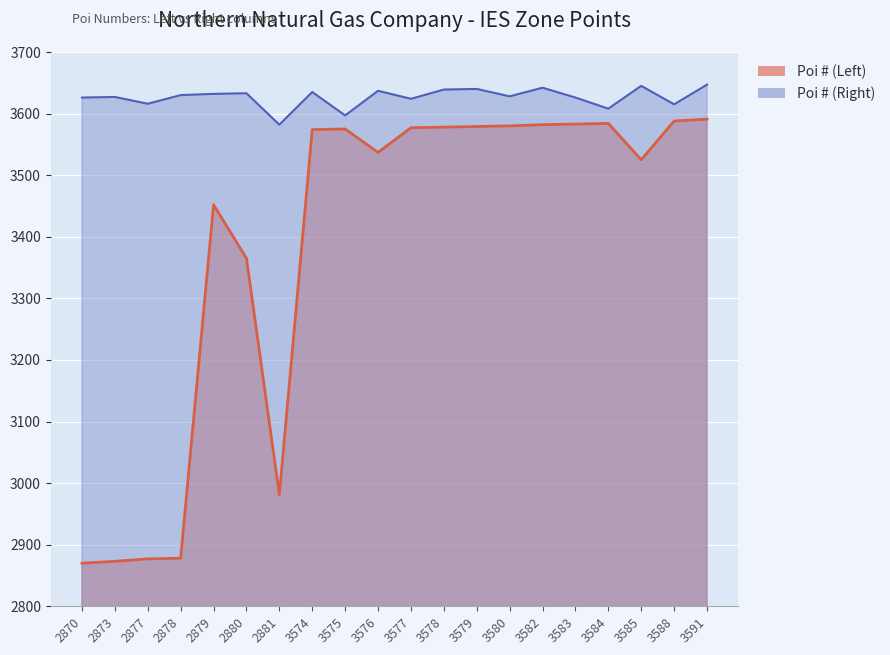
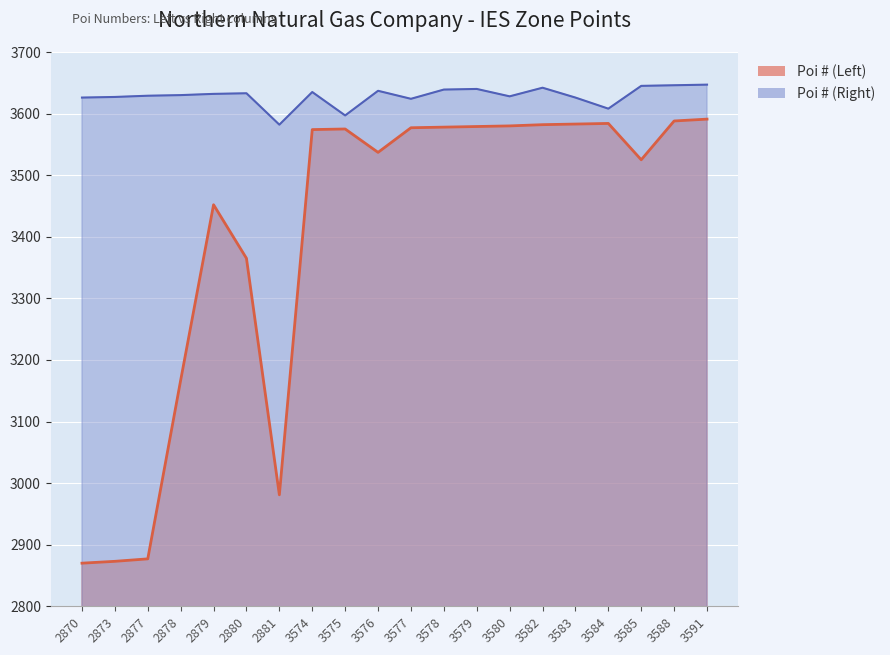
Poi # (Right), 2877: 3620 -> 3630
Poi # (Left), 2878: 2880 -> 3170
Poi # (Right), 3588: 3620 -> 3650
